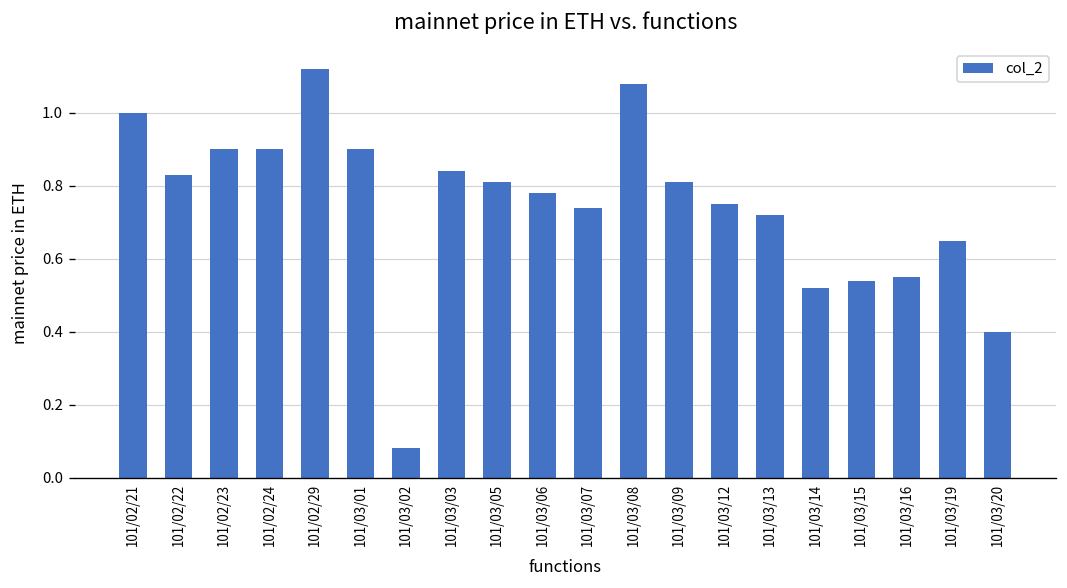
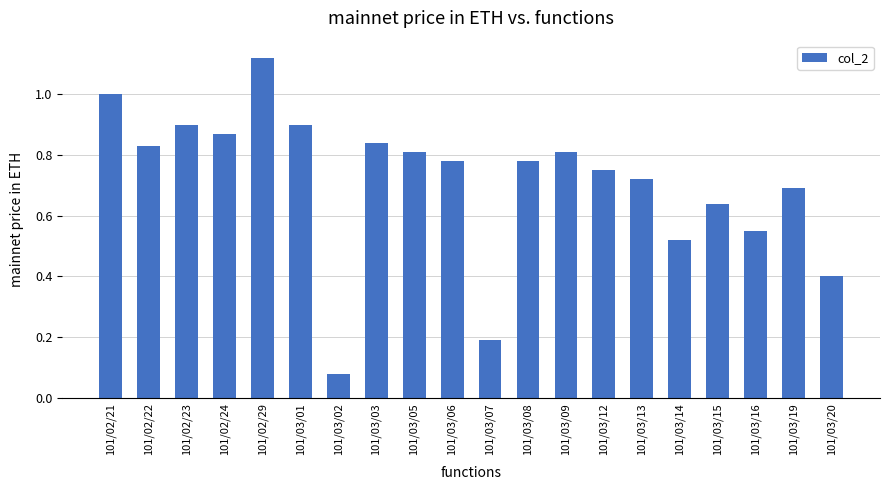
101/02/24: 0.90 -> 0.87
101/03/07: 0.74 -> 0.19
101/03/08: 1.08 -> 0.78
101/03/15: 0.54 -> 0.64
101/03/19: 0.65 -> 0.69
